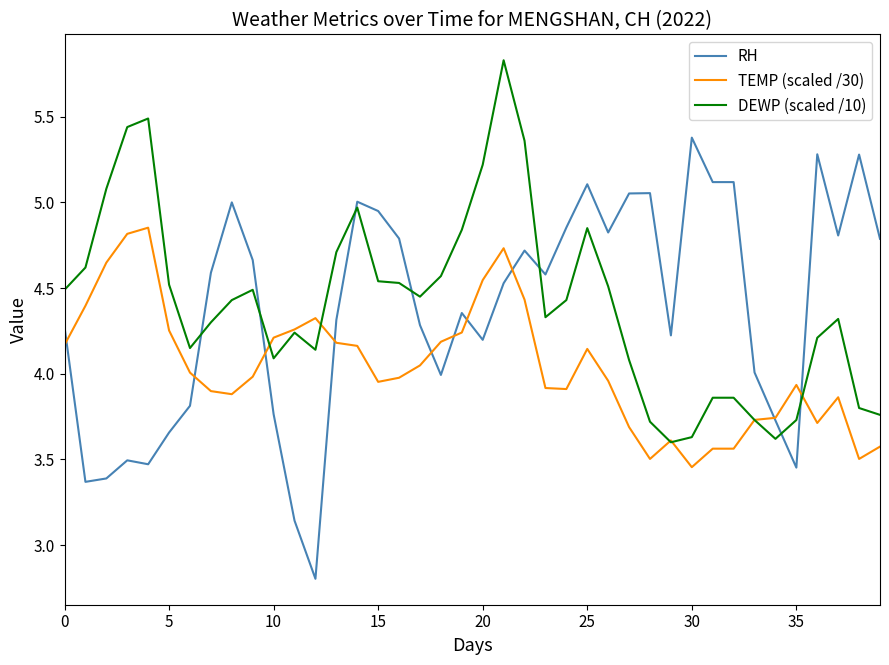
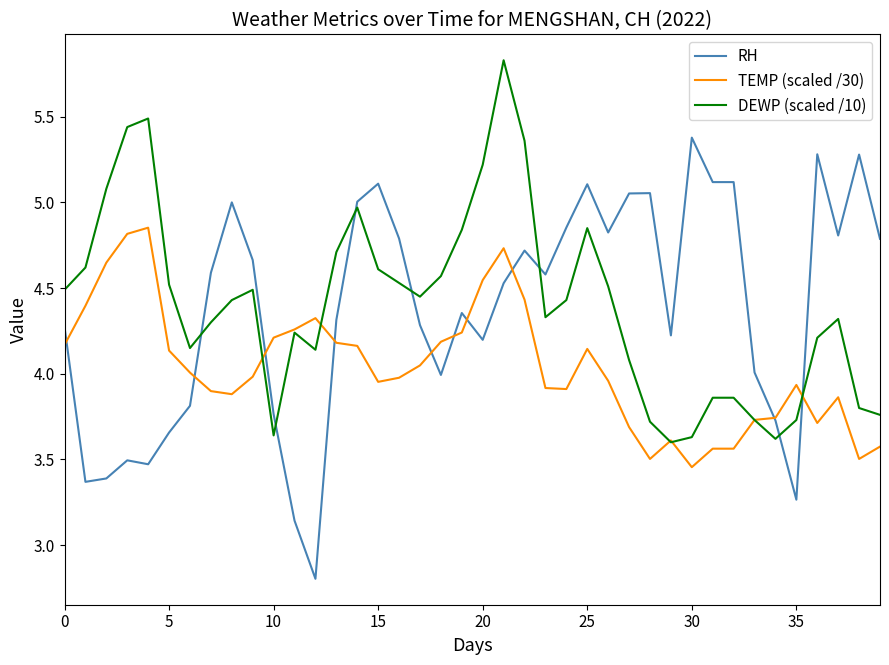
TEMP (scaled /30), 5: 4.25 -> 4.14
DEWP (scaled /10), 10: 4.09 -> 3.64
RH, 15: 4.95 -> 5.11
DEWP (scaled /10), 15: 4.54 -> 4.61
RH, 35: 3.45 -> 3.26
